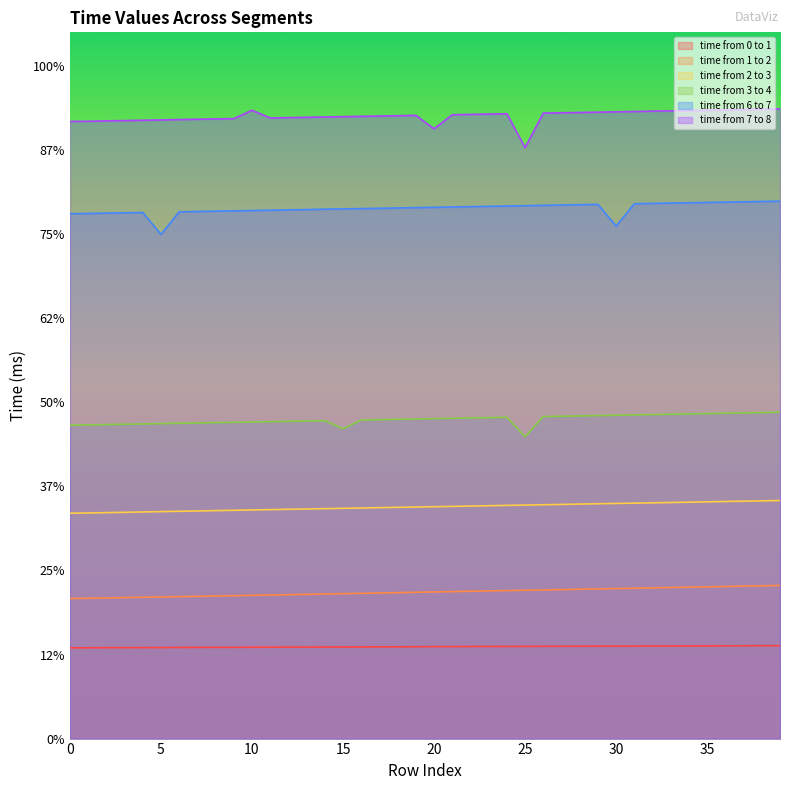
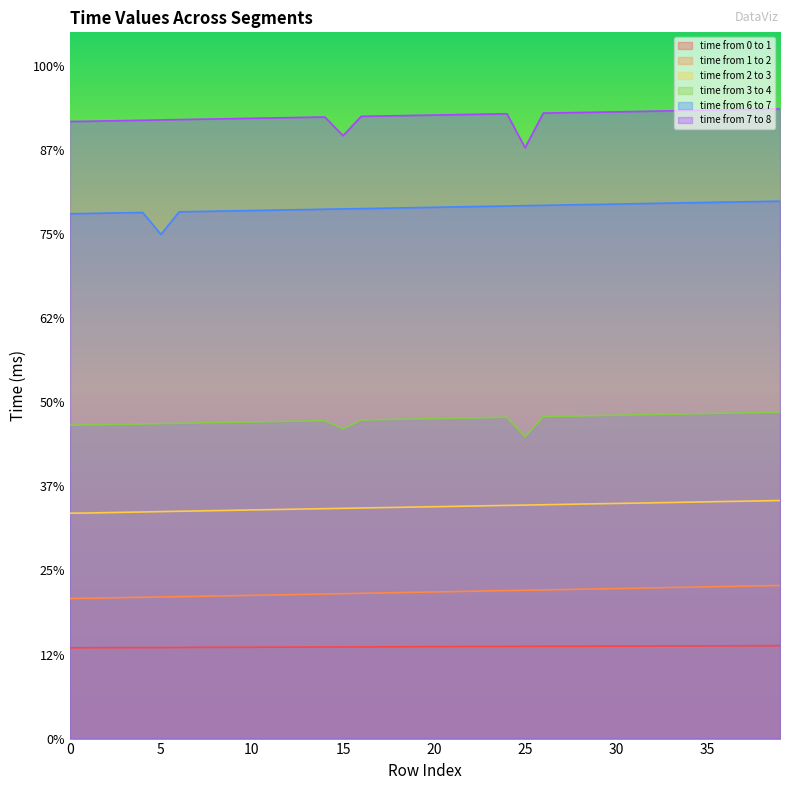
time from 7 to 8, 10: 93% -> 92%
time from 7 to 8, 15: 92% -> 90%
time from 7 to 8, 20: 91% -> 93%
time from 6 to 7, 30: 76% -> 79%
